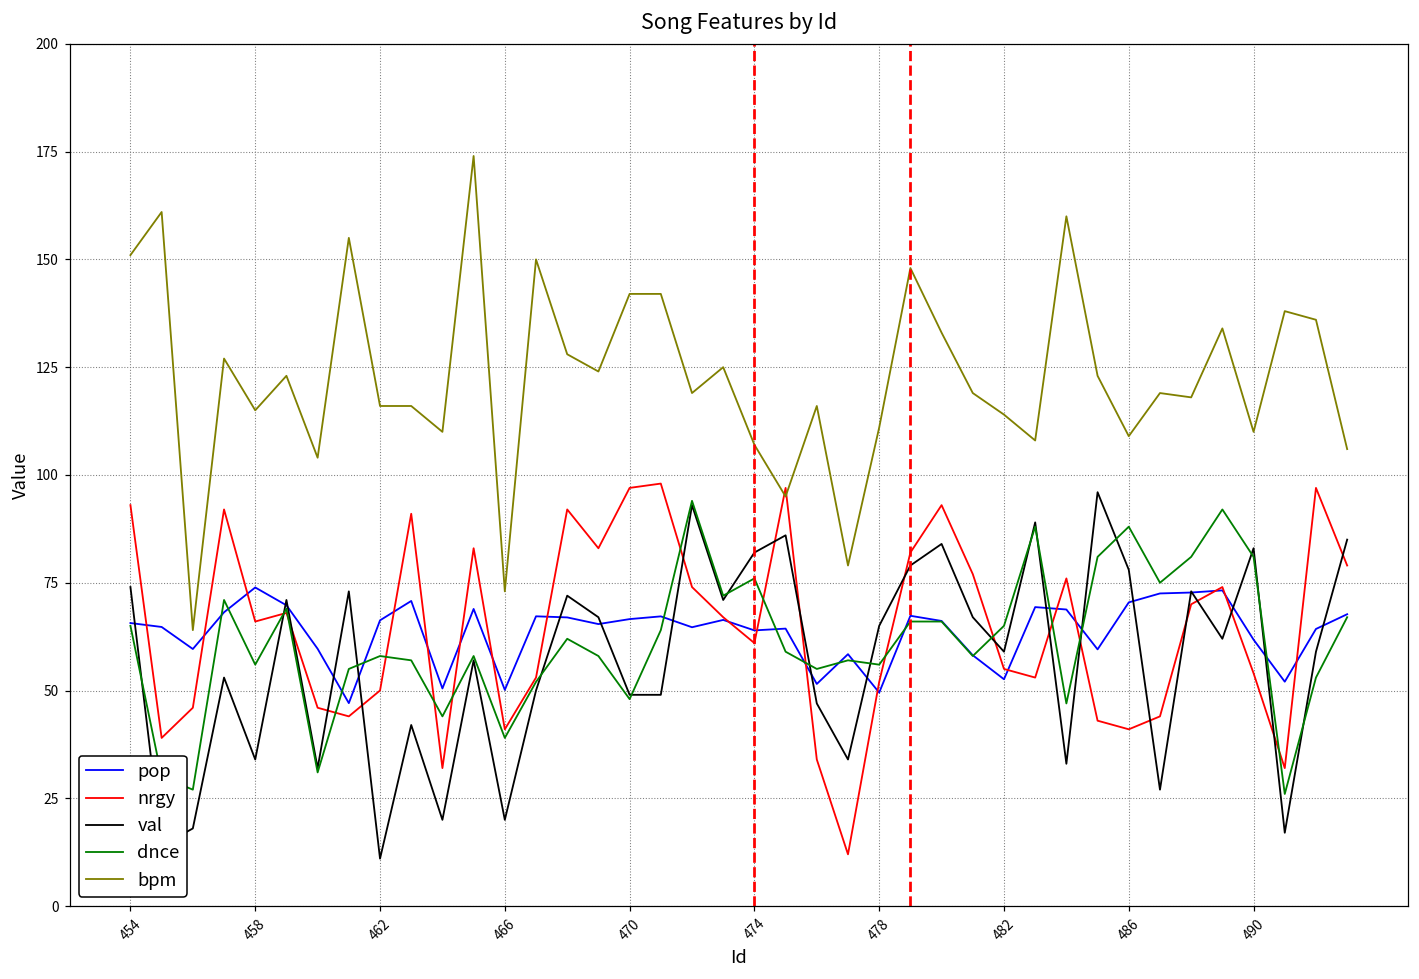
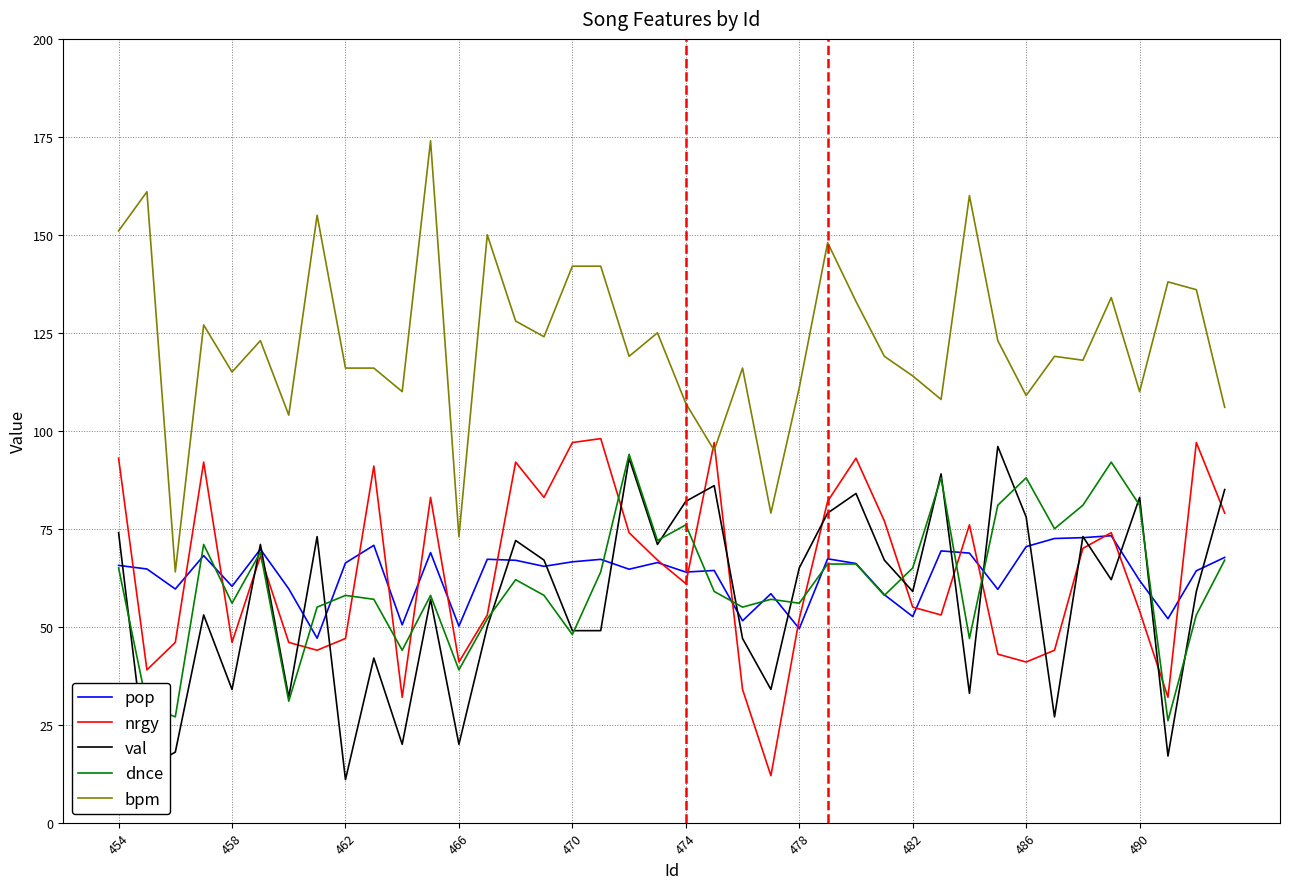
pop, 458: 74 -> 60
nrgy, 458: 66 -> 46
nrgy, 462: 50 -> 47
